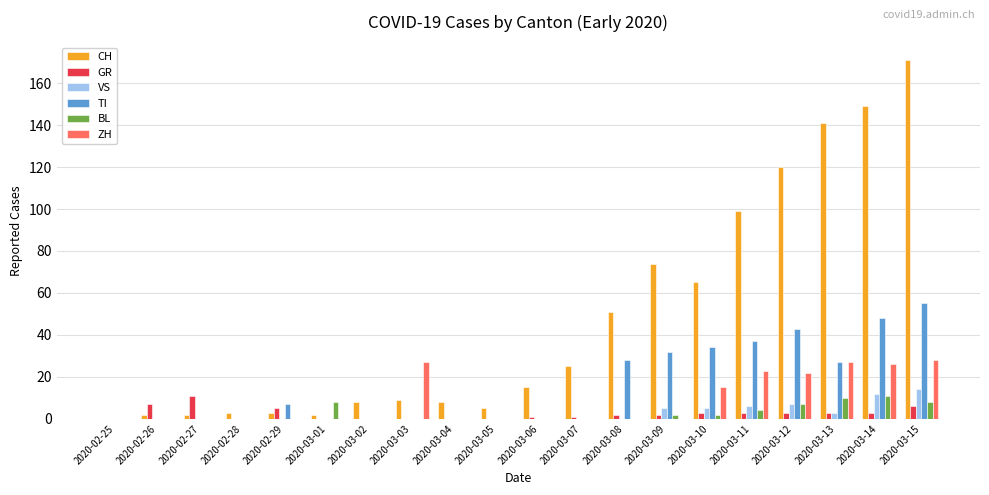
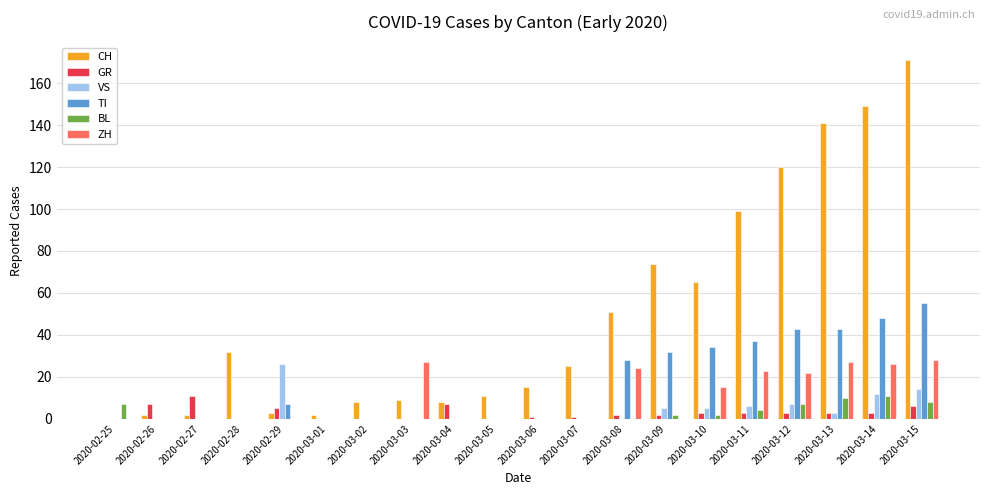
BL, 2020-02-25: 0 -> 7
CH, 2020-02-28: 3 -> 32
VS, 2020-02-29: 0 -> 26
BL, 2020-03-01: 8 -> 0
GR, 2020-03-04: 0 -> 7
CH, 2020-03-05: 5 -> 11
ZH, 2020-03-08: 0 -> 24
TI, 2020-03-13: 27 -> 43
